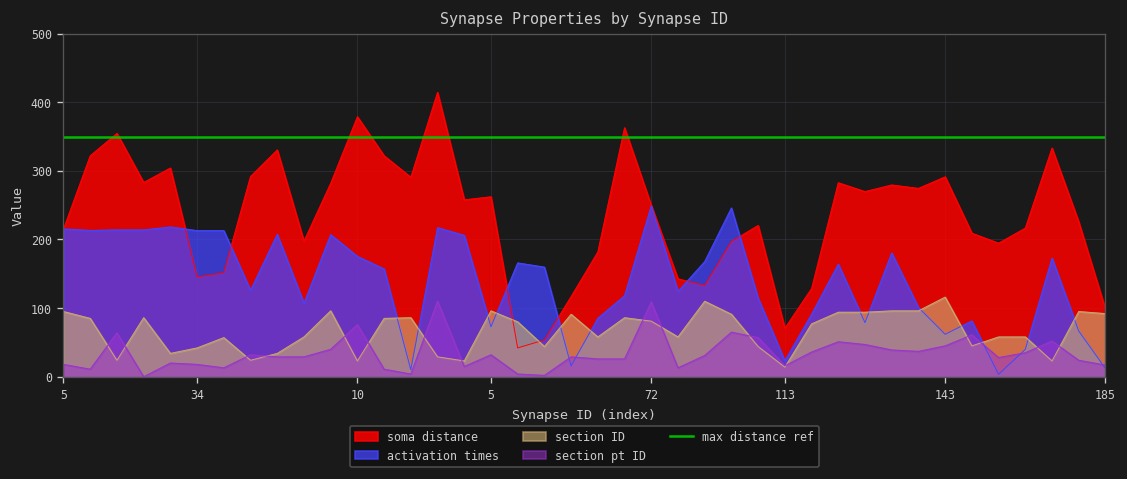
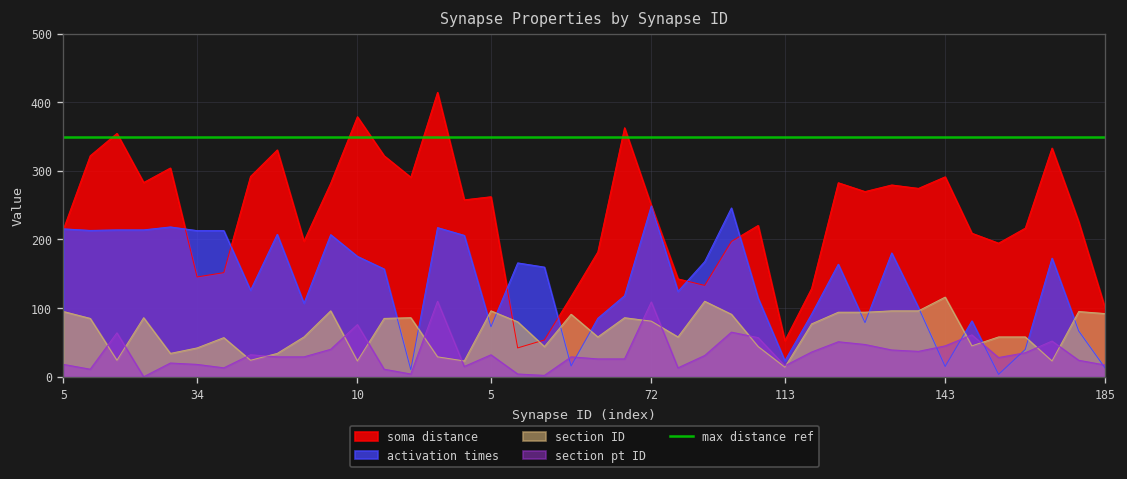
soma distance, 113: 70 -> 50
activation times, 143: 60 -> 10
